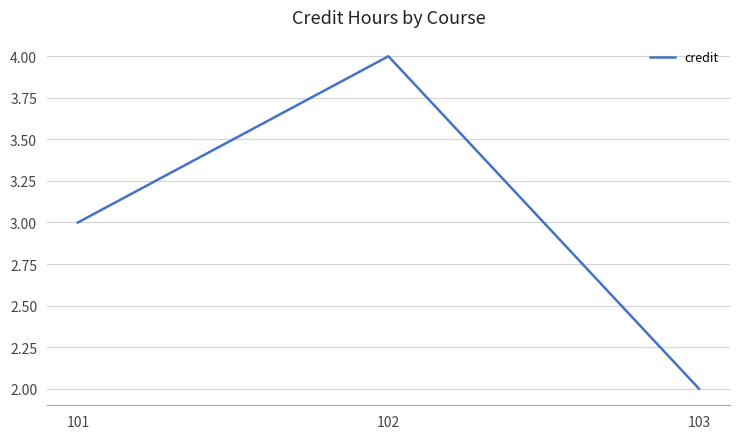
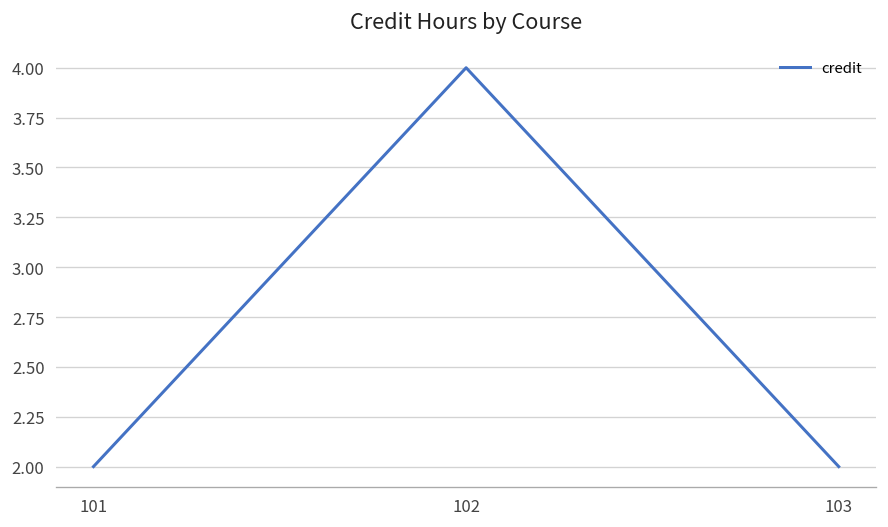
101: 3 -> 2
